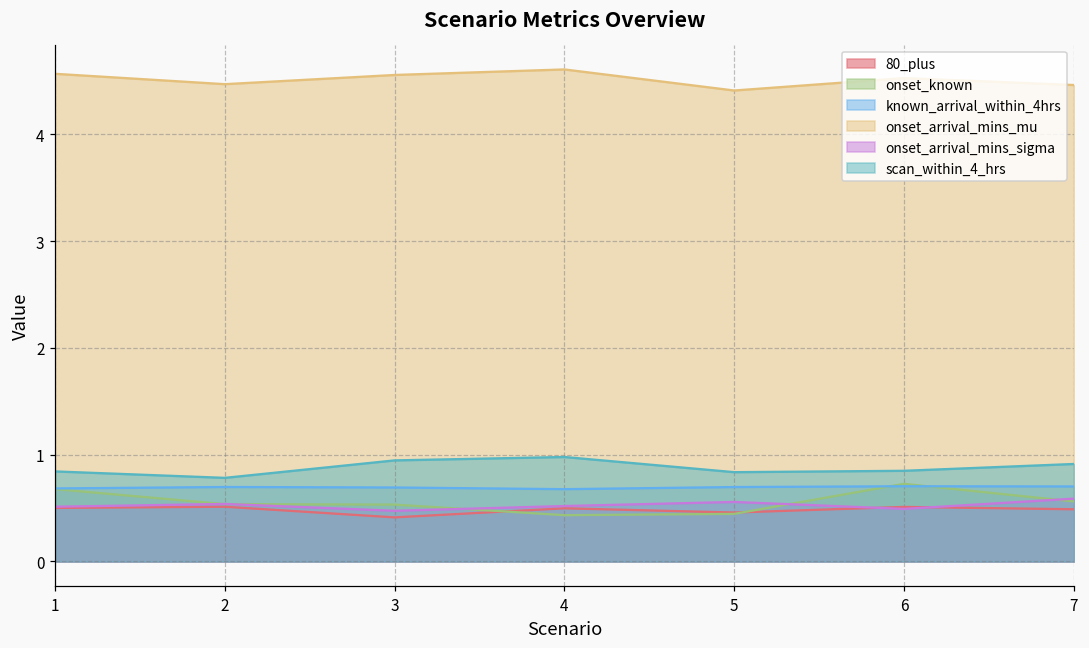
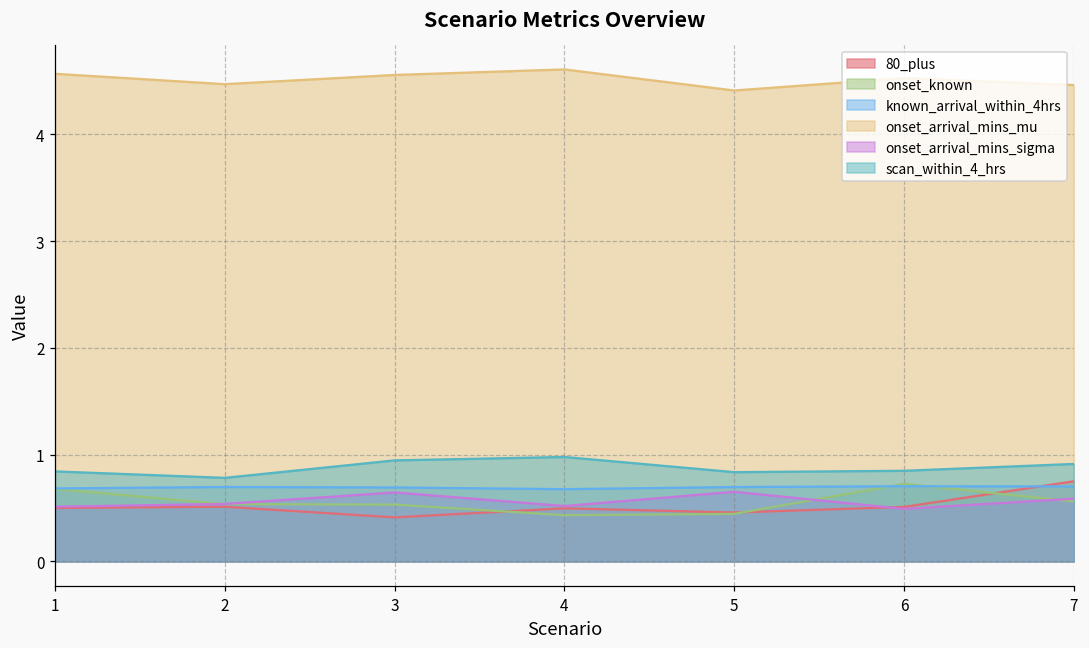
onset_arrival_mins_sigma, 3: 0.5 -> 0.6
onset_arrival_mins_sigma, 5: 0.6 -> 0.7
80_plus, 7: 0.5 -> 0.8
